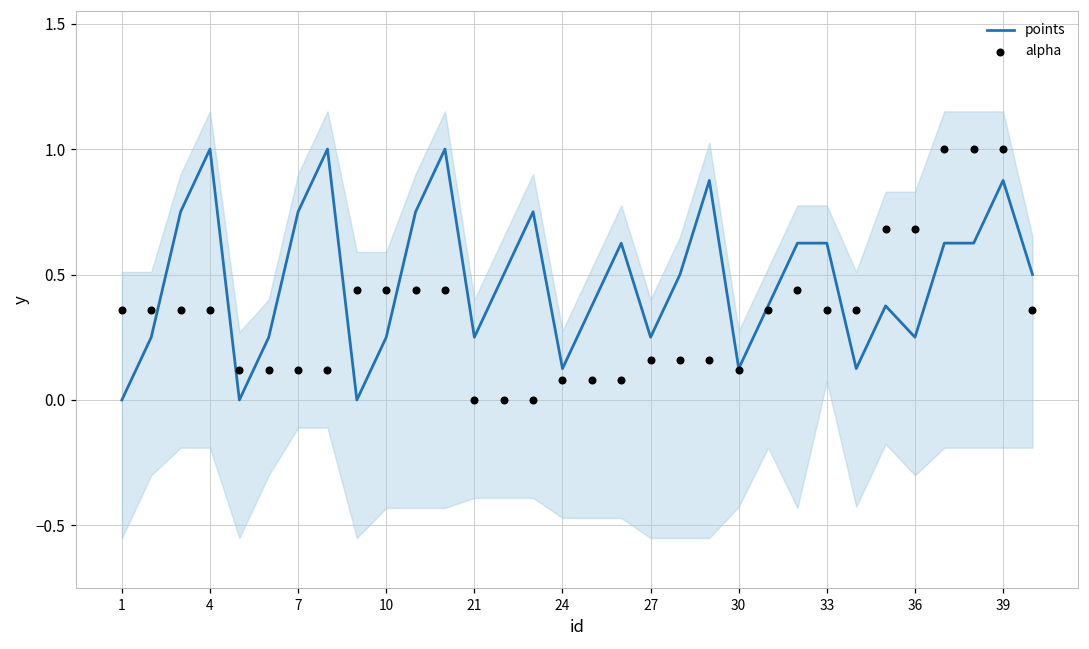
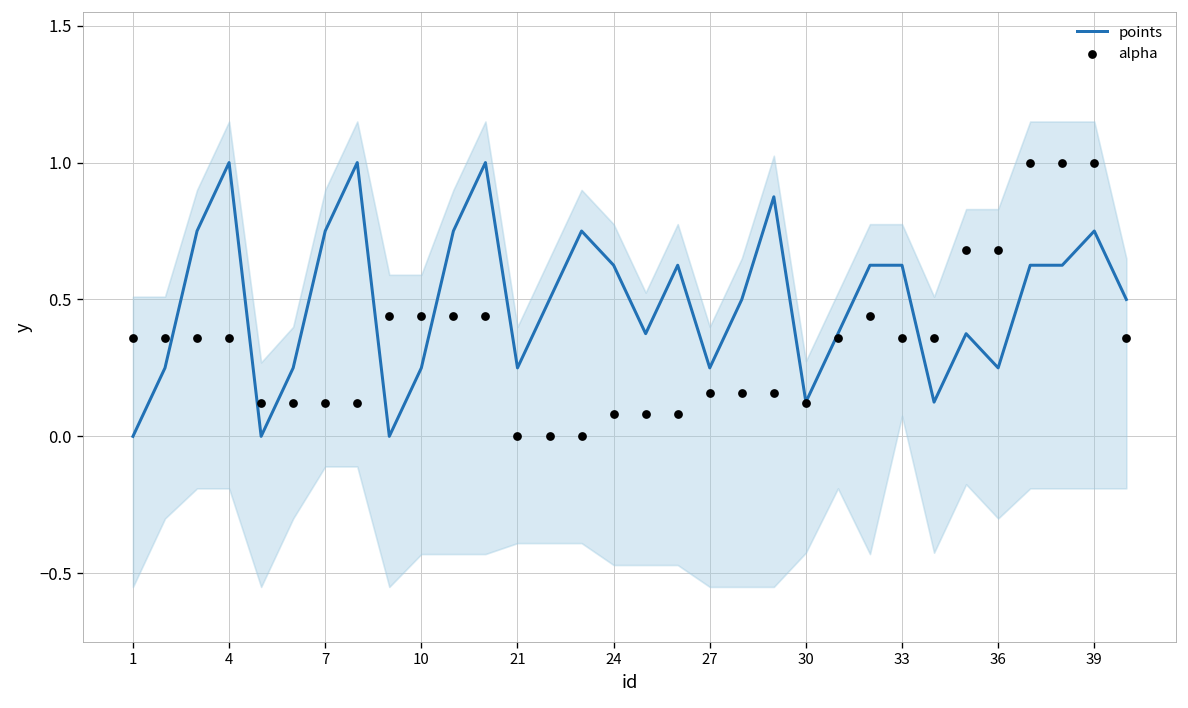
points, 24: 0.13 -> 0.63
points, 39: 0.88 -> 0.75
